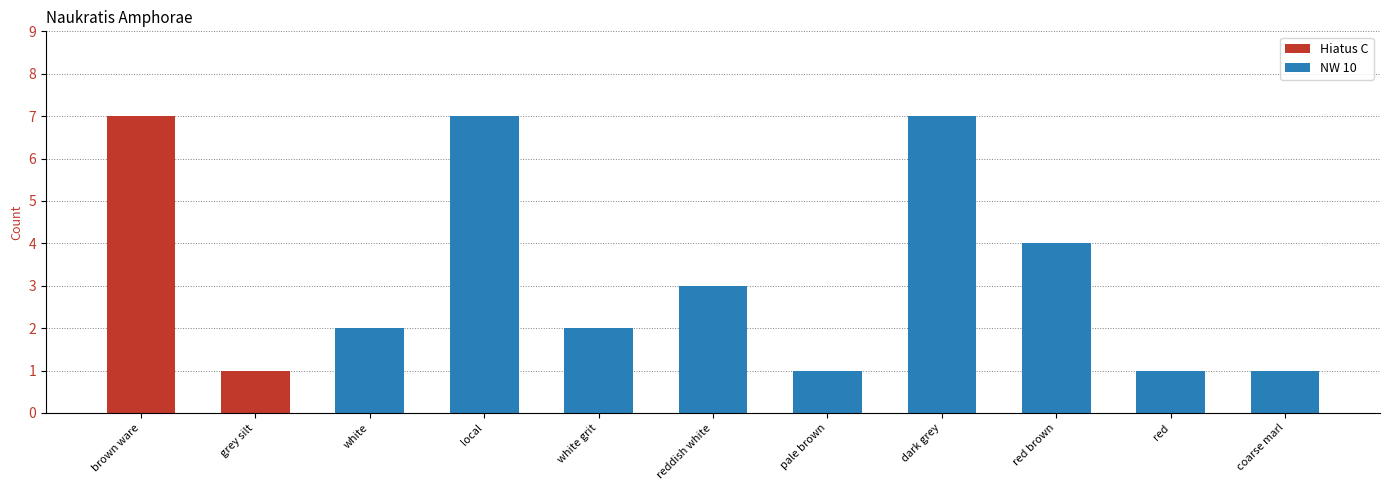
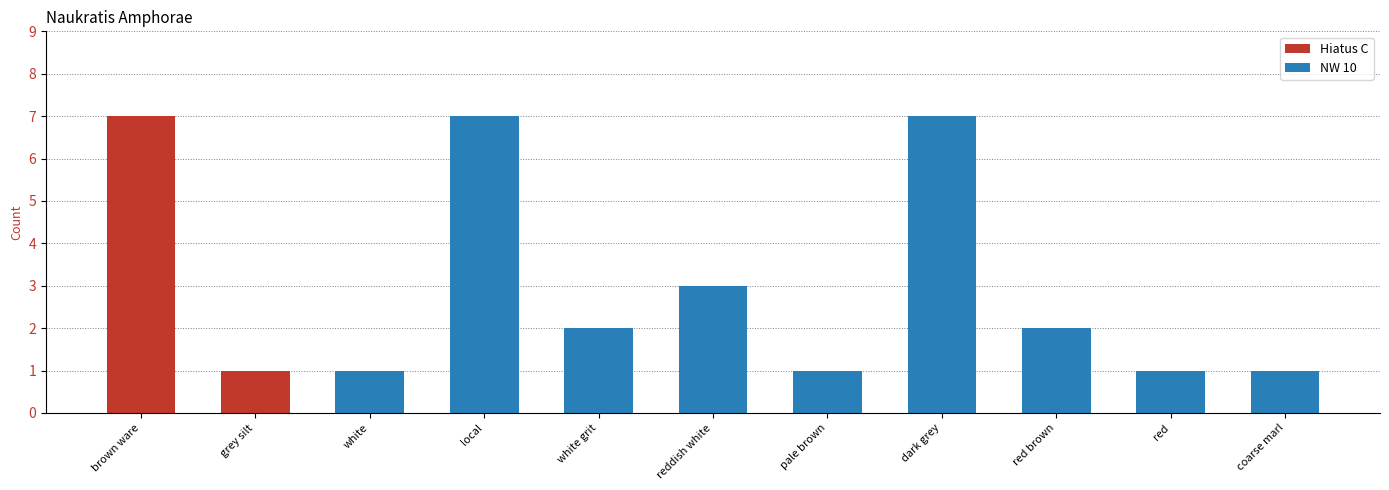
NW 10, white: 2 -> 1
NW 10, red brown: 4 -> 2
